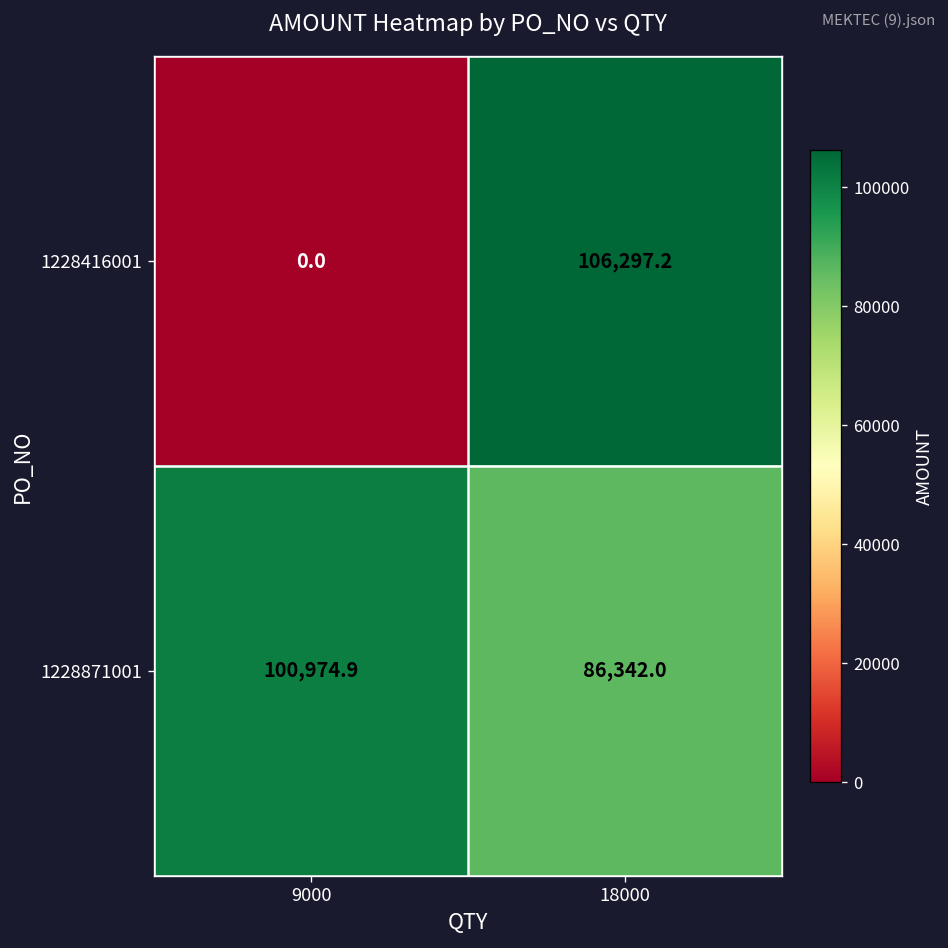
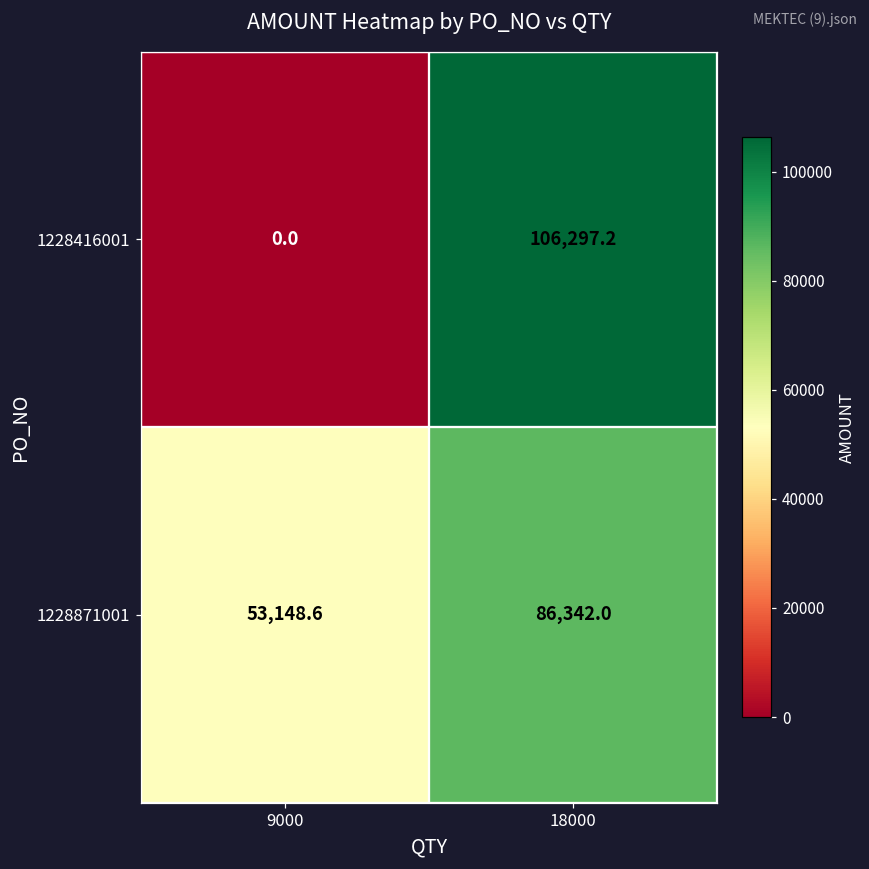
1228871001, 9000: 100,974.9 -> 53,148.6
